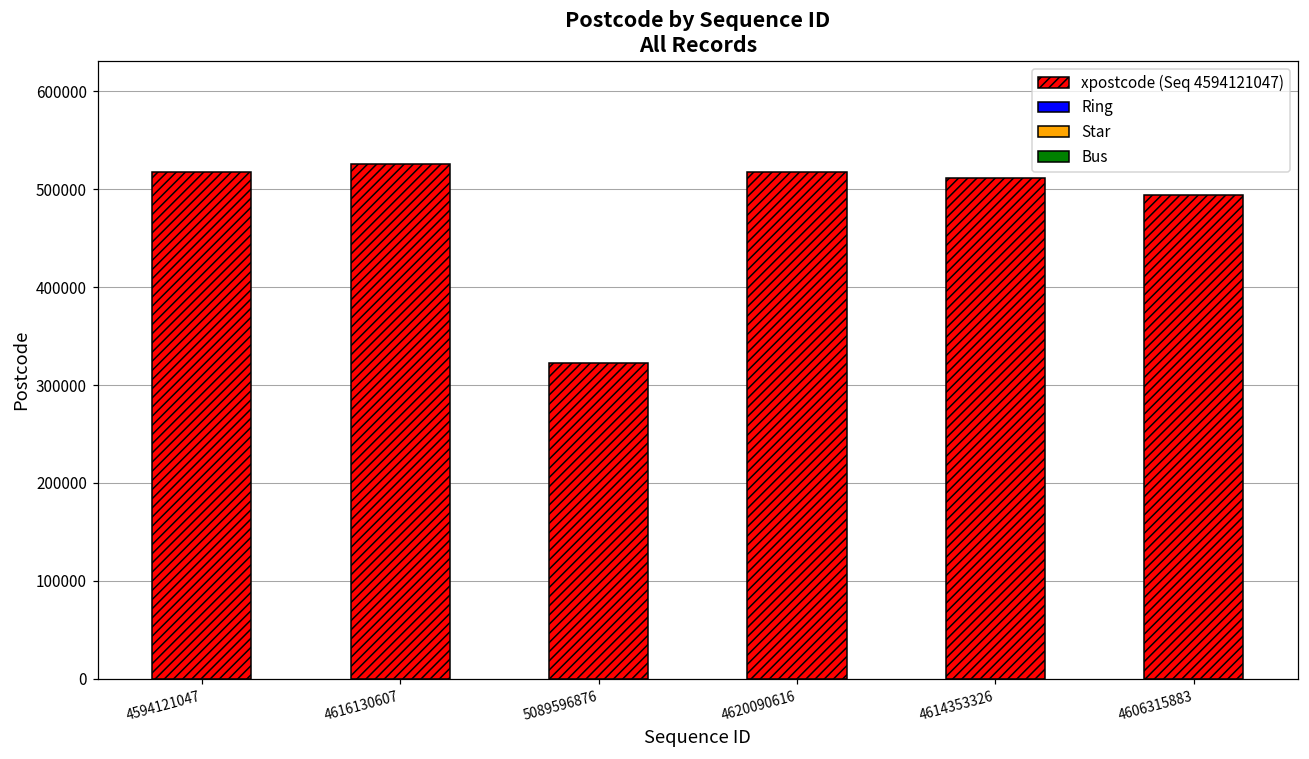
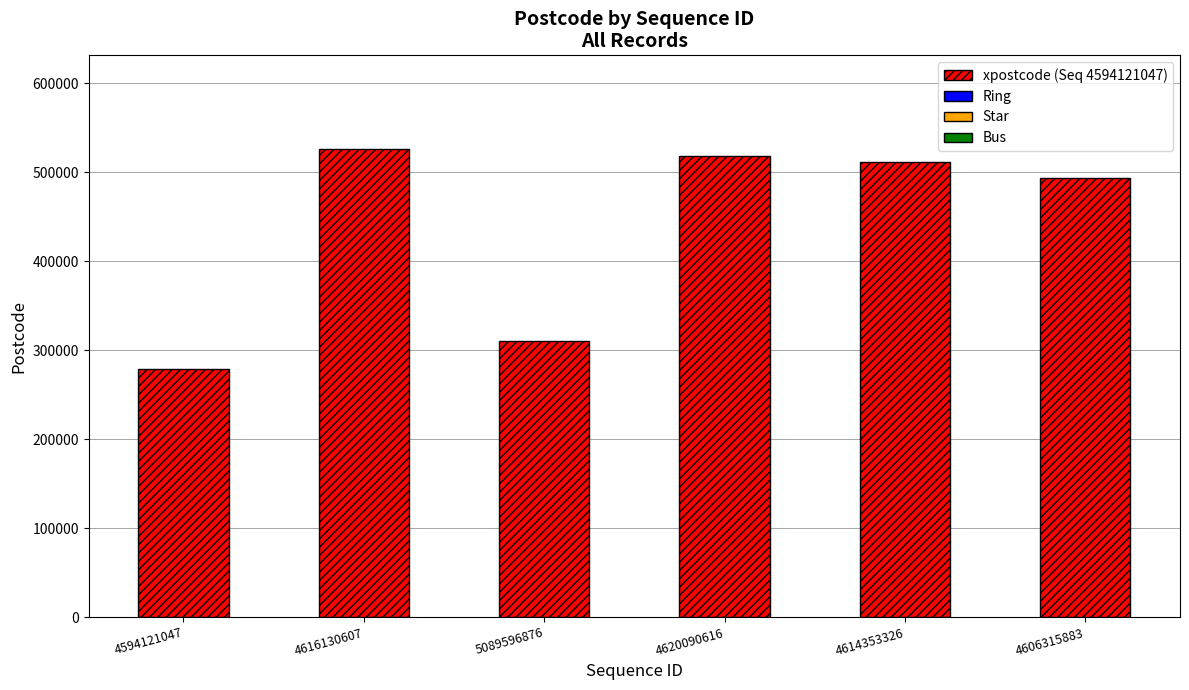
4594121047: 520000 -> 280000
5089596876: 320000 -> 310000
